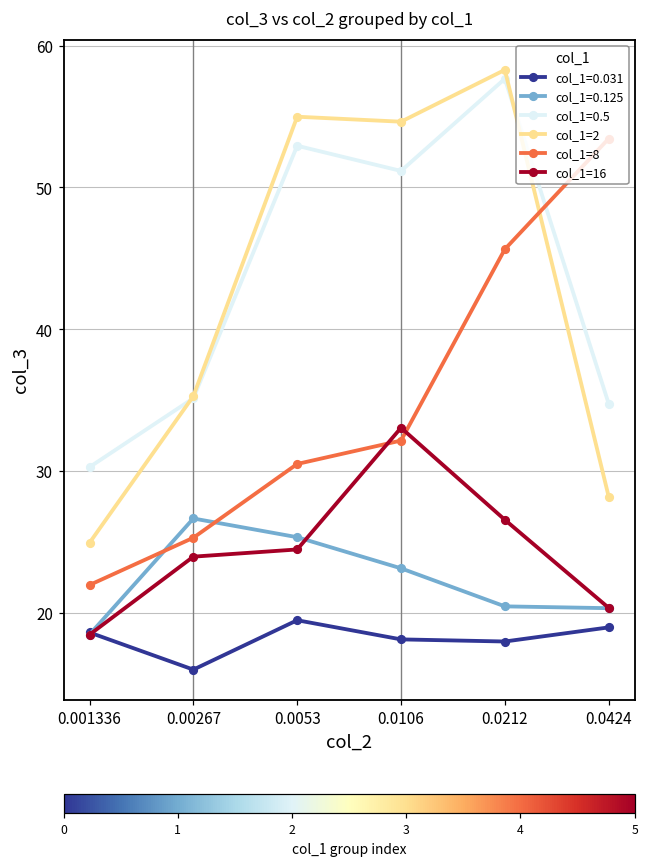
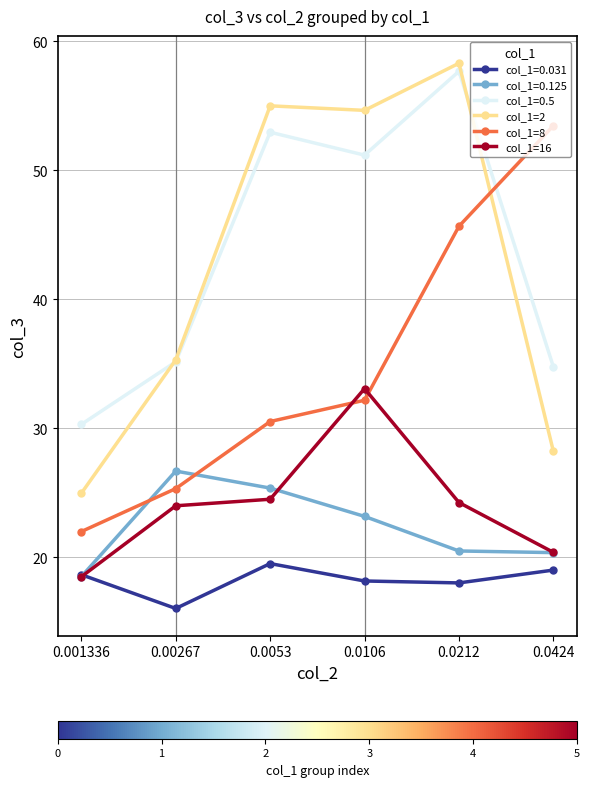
col_1=16, 0.0212: 26.6 -> 24.2
